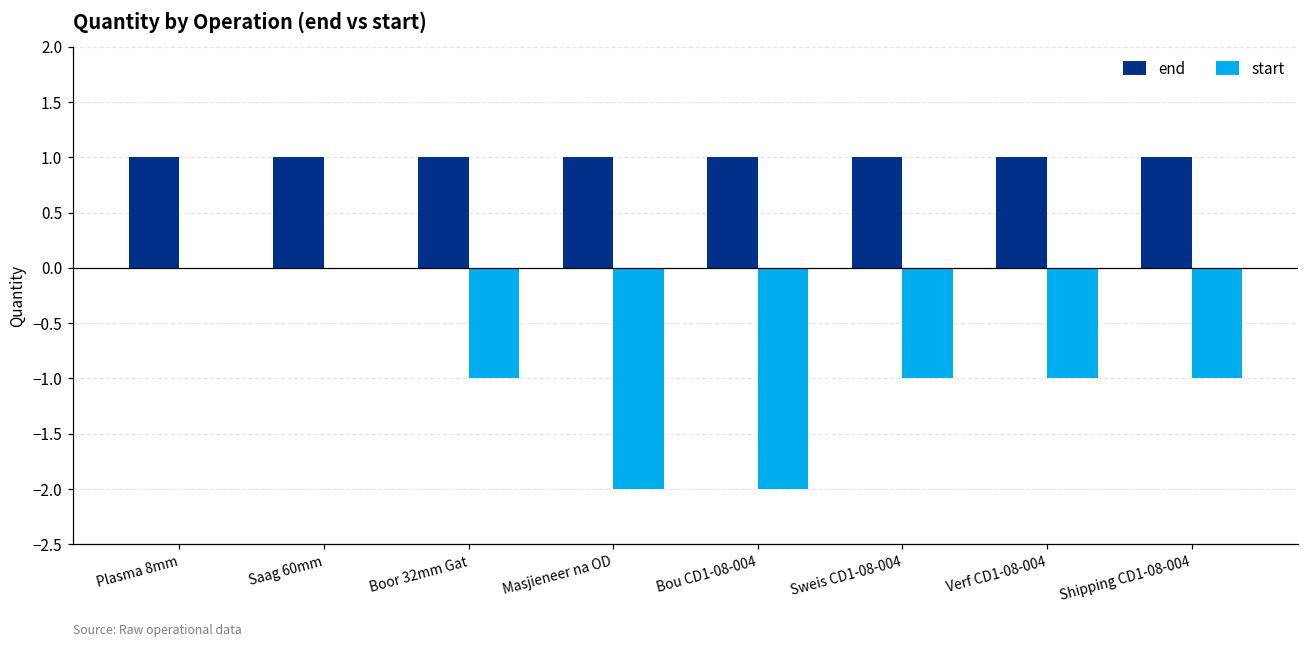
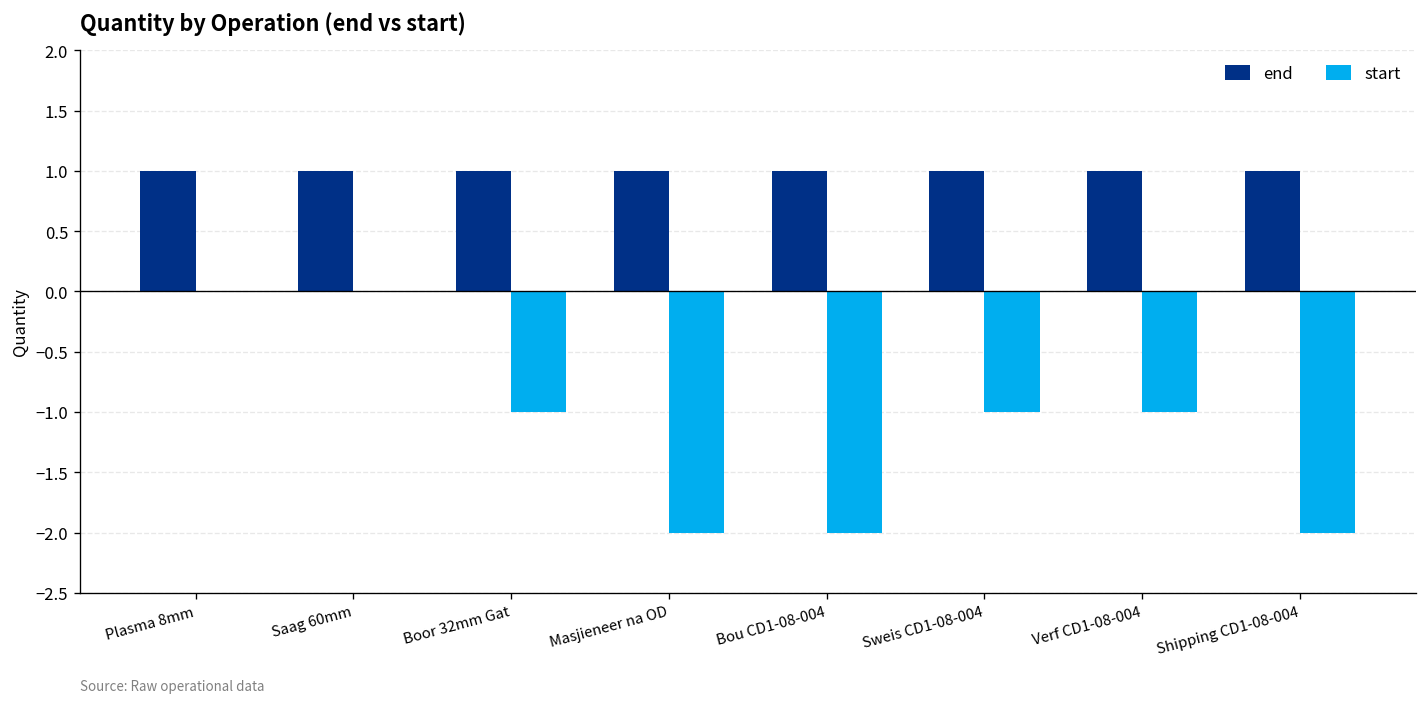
start, Shipping CD1-08-004: -1 -> -2
